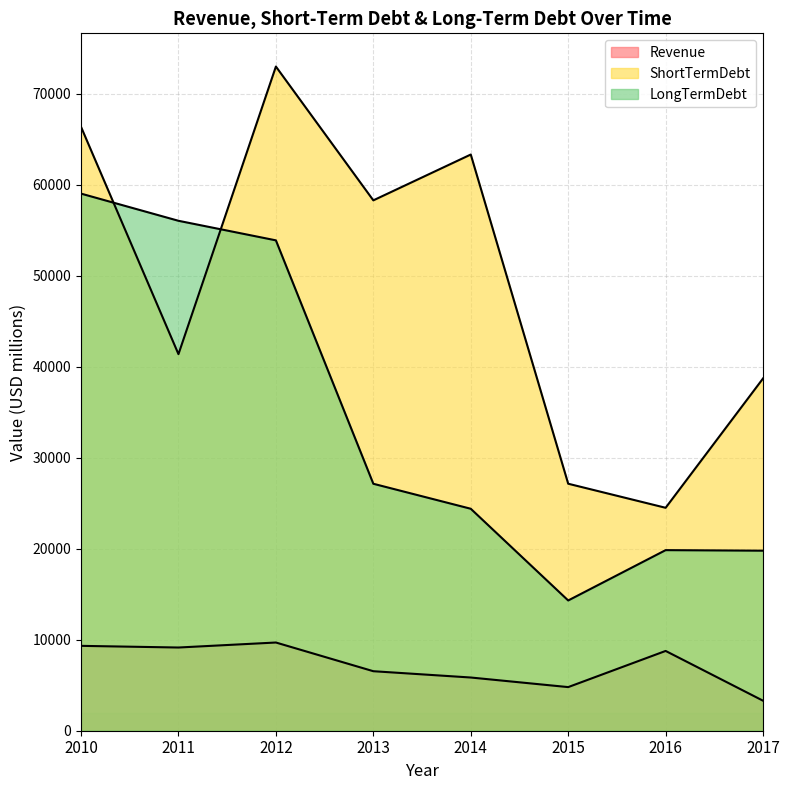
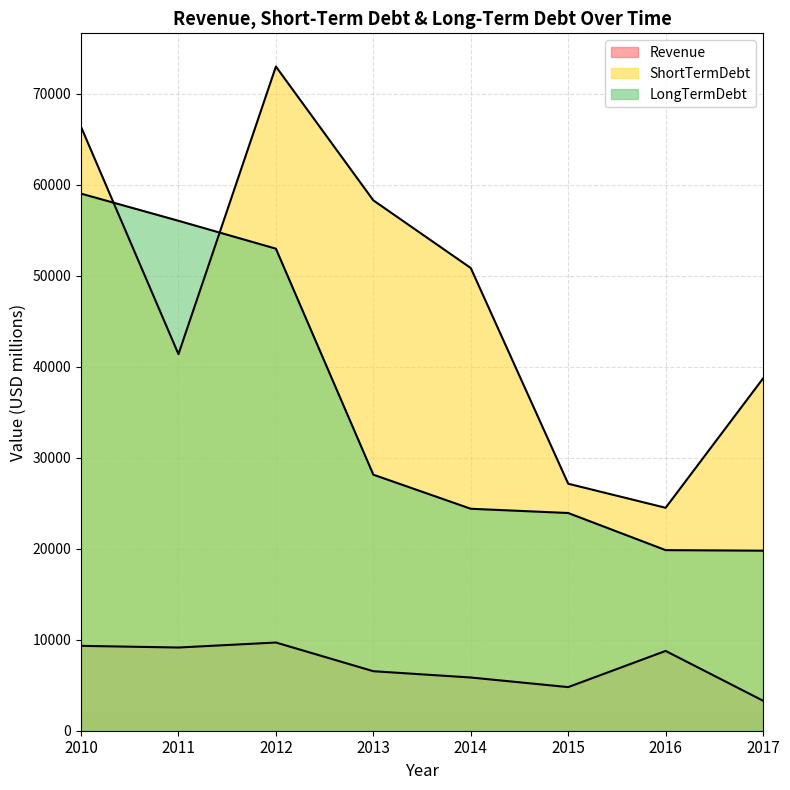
LongTermDebt, 2012: 54000 -> 53000
LongTermDebt, 2013: 27000 -> 28000
ShortTermDebt, 2014: 63000 -> 51000
LongTermDebt, 2015: 14000 -> 24000
